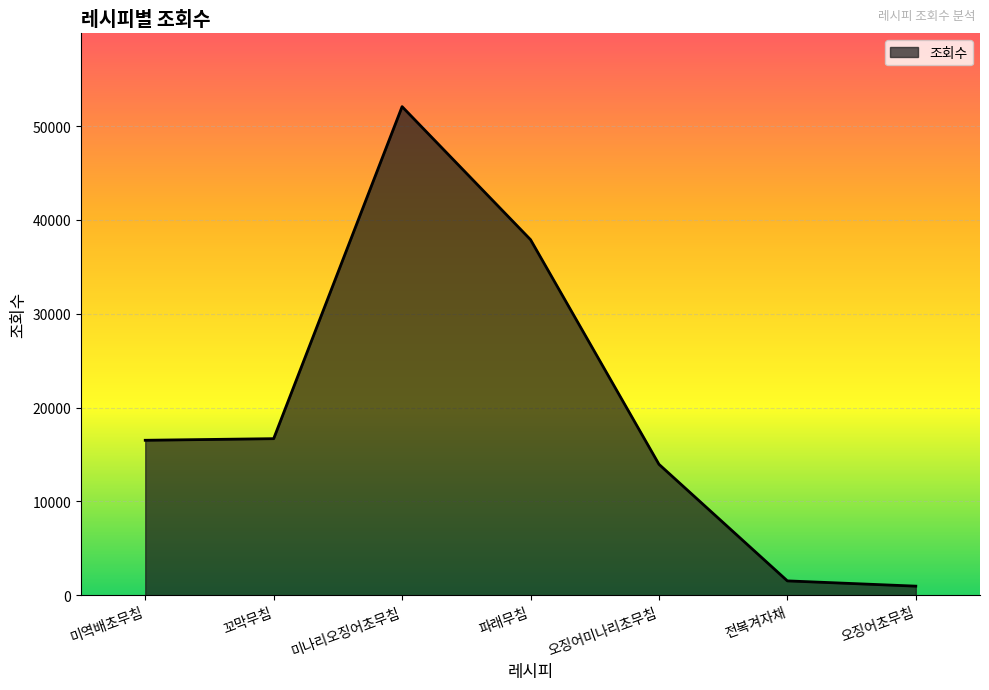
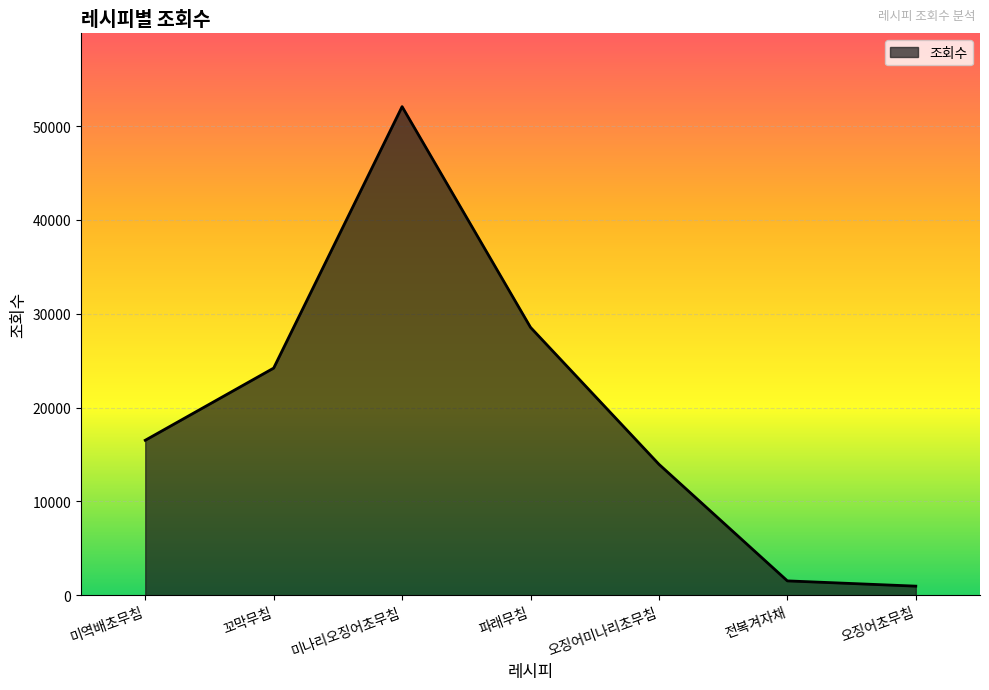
꼬막무침: 17000 -> 24000
파래무침: 38000 -> 29000
